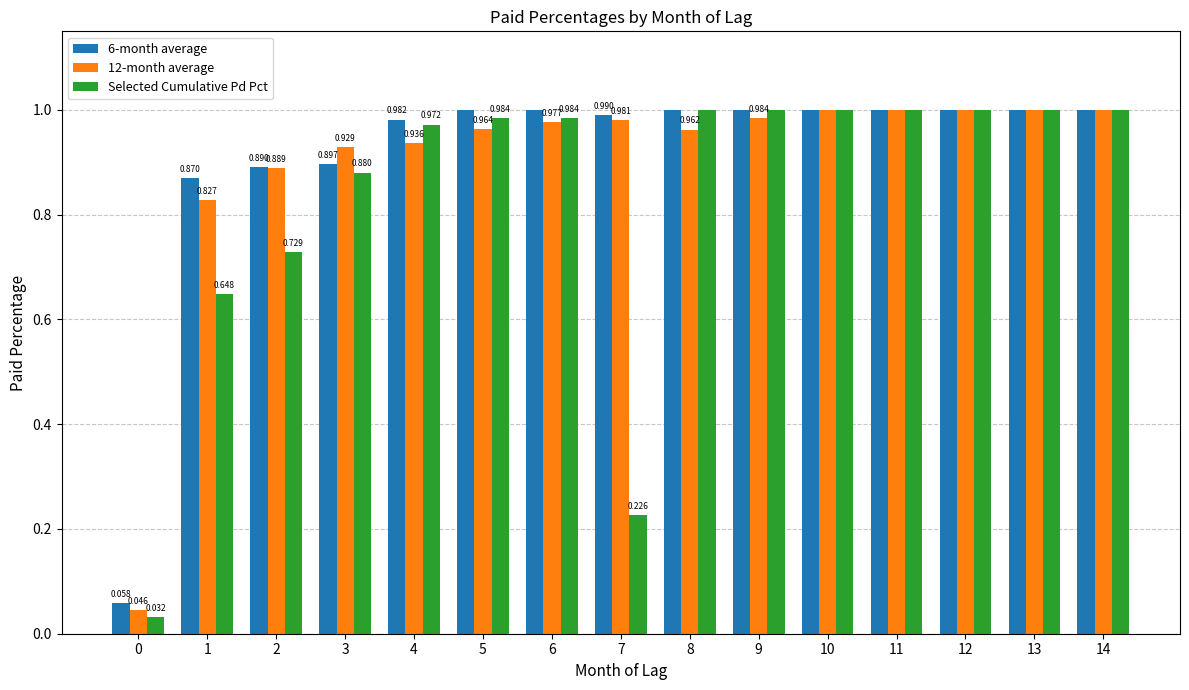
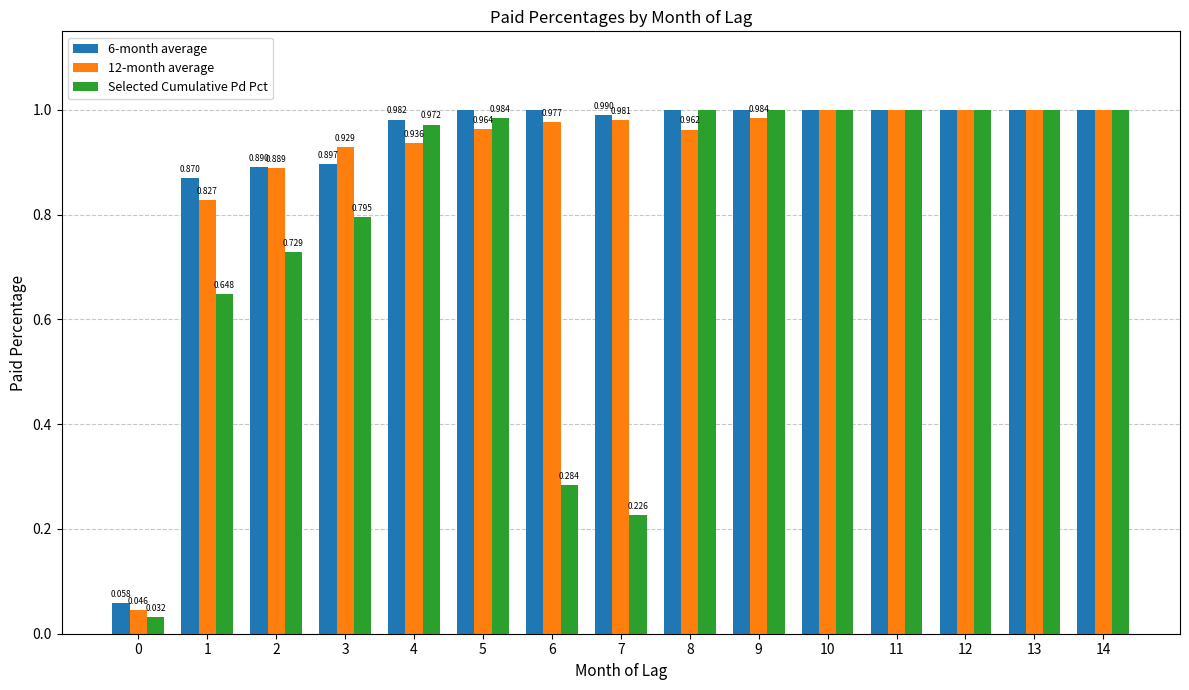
Selected Cumulative Pd Pct, 3: 0.880 -> 0.795
Selected Cumulative Pd Pct, 6: 0.984 -> 0.284
